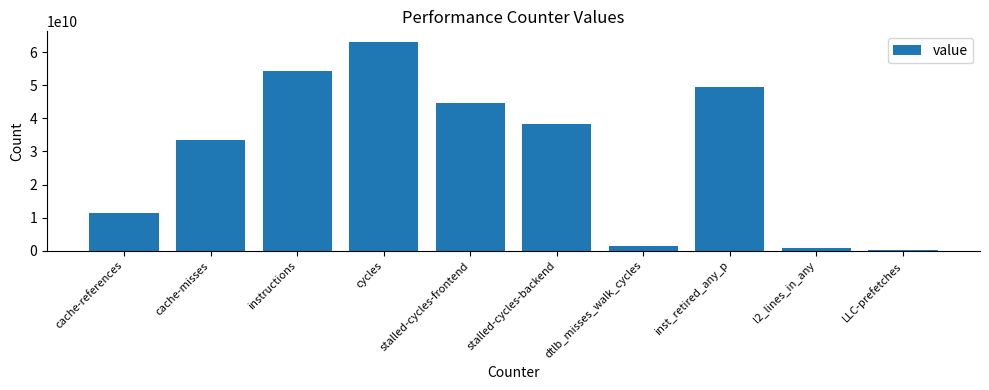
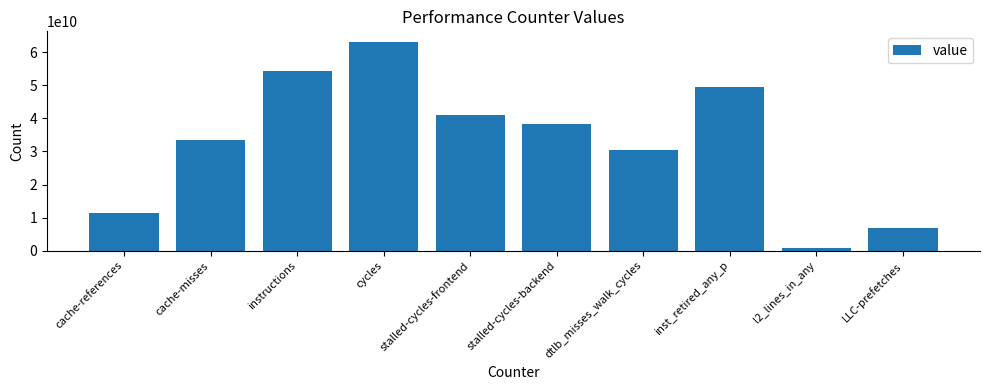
stalled-cycles-frontend: 45000000000 -> 41000000000
dtlb_misses_walk_cycles: 1000000000 -> 30000000000
LLC-prefetches: 0 -> 7000000000
